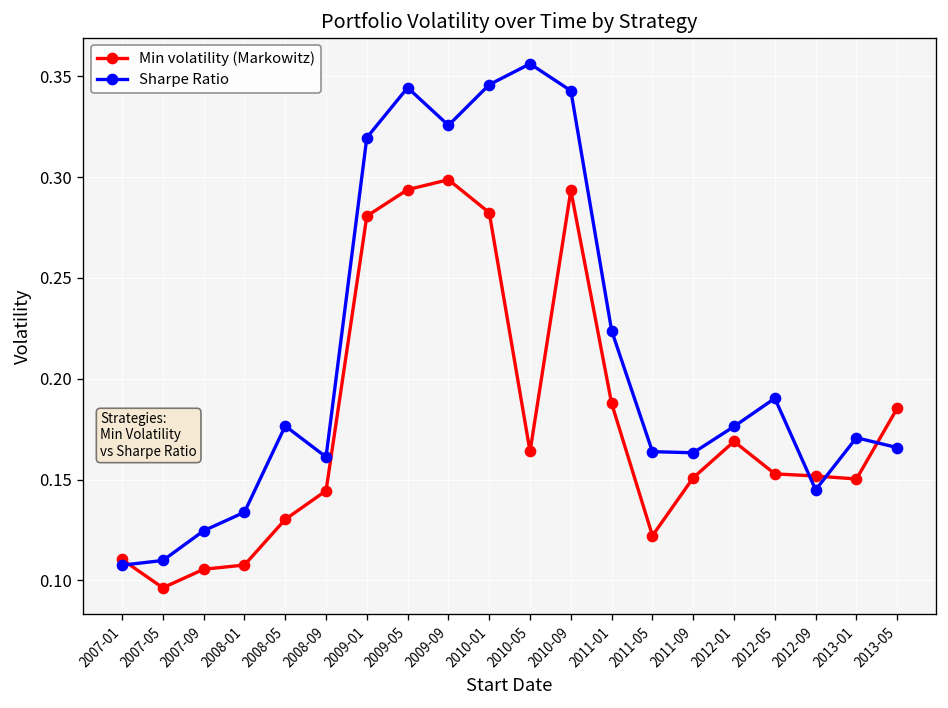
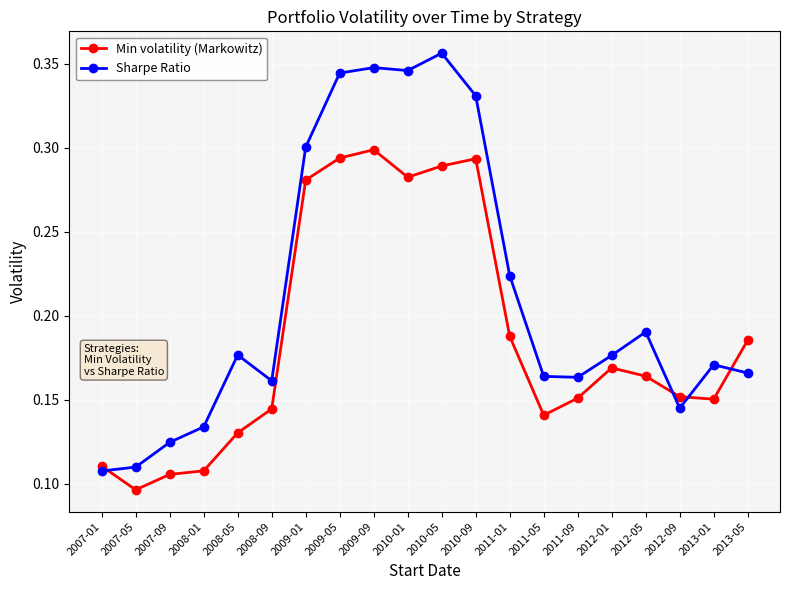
Sharpe Ratio, 2009-01: 0.320 -> 0.300
Sharpe Ratio, 2009-09: 0.326 -> 0.348
Min volatility (Markowitz), 2010-05: 0.164 -> 0.289
Sharpe Ratio, 2010-09: 0.343 -> 0.331
Min volatility (Markowitz), 2011-05: 0.122 -> 0.141
Min volatility (Markowitz), 2012-05: 0.153 -> 0.164
